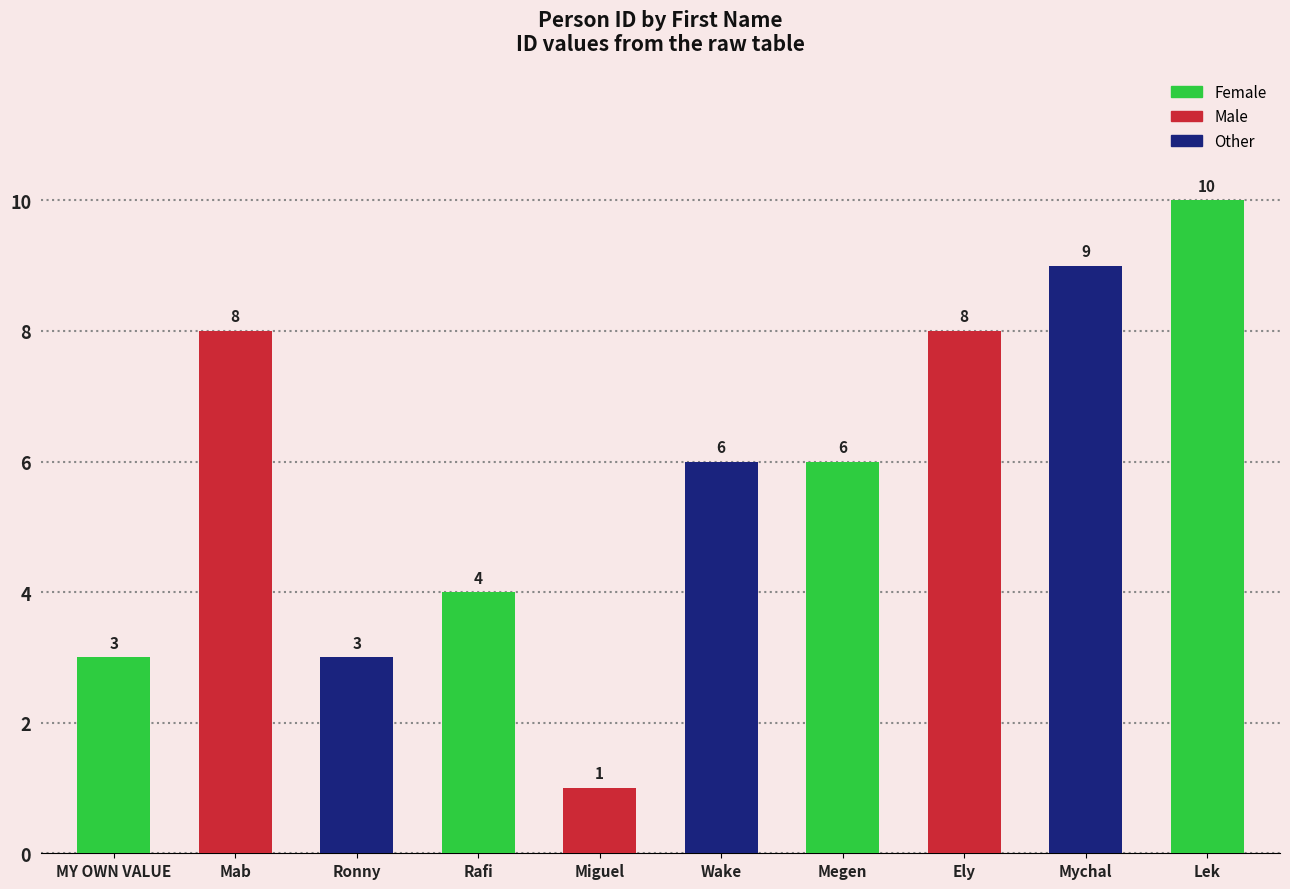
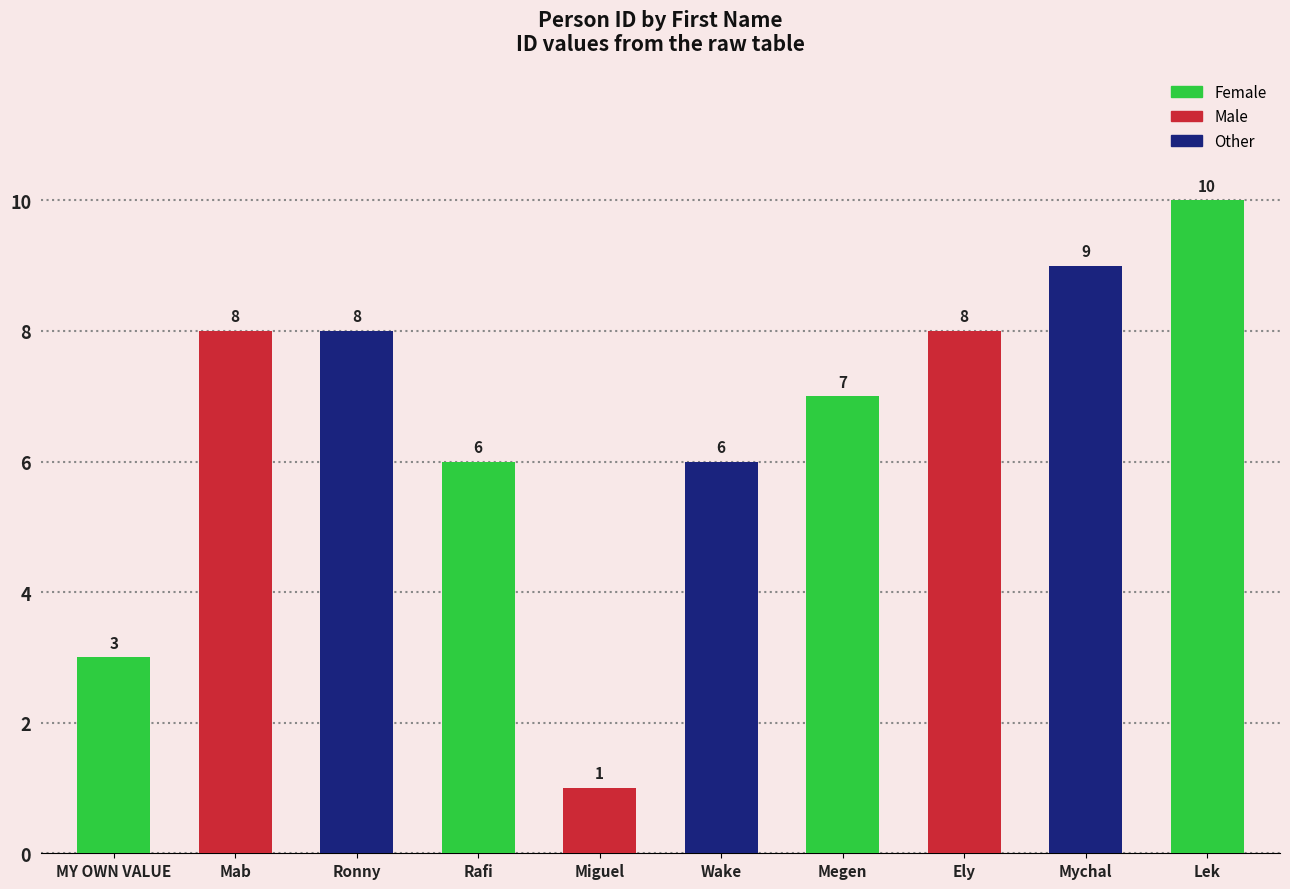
Ronny: 3 -> 8
Rafi: 4 -> 6
Megen: 6 -> 7
